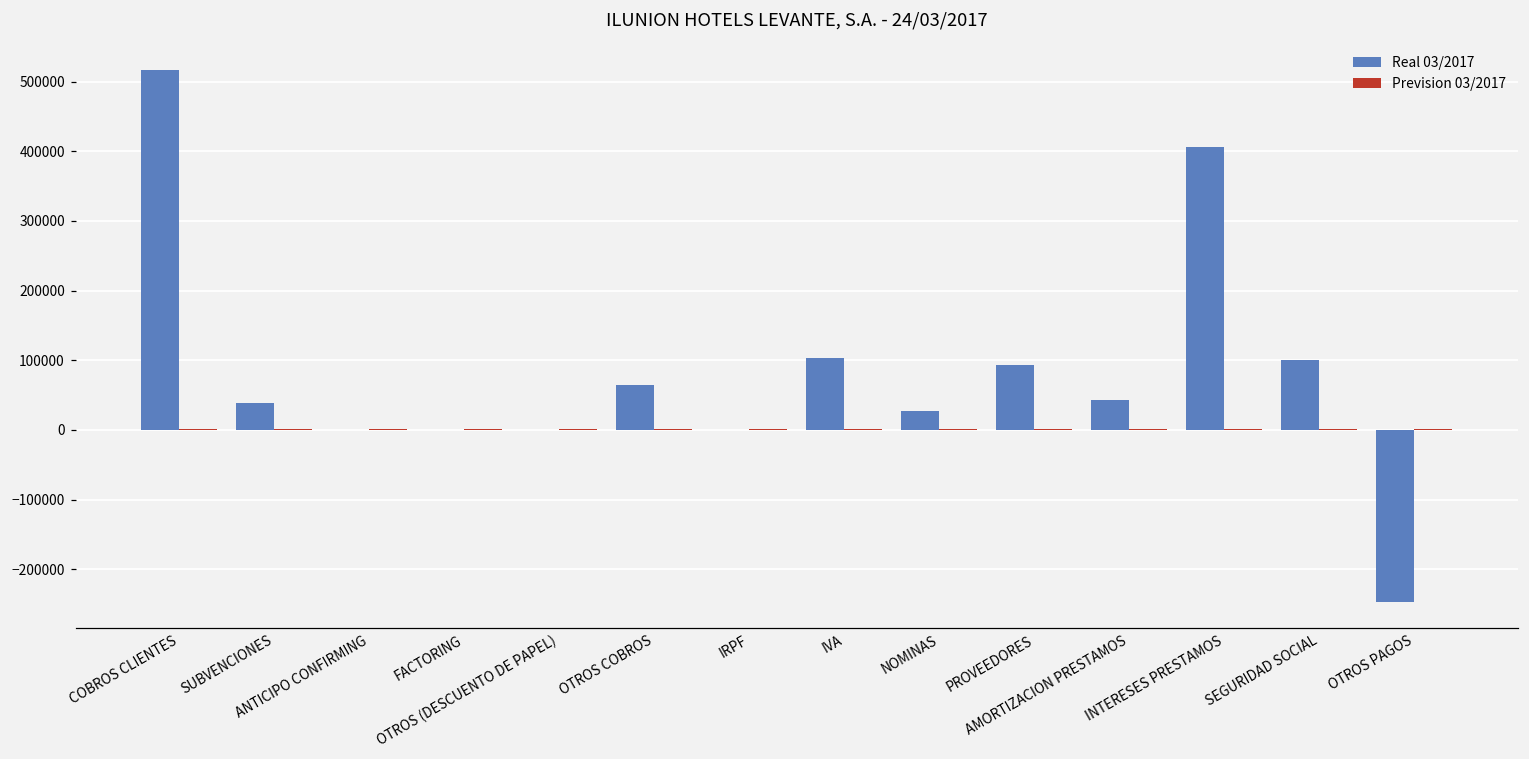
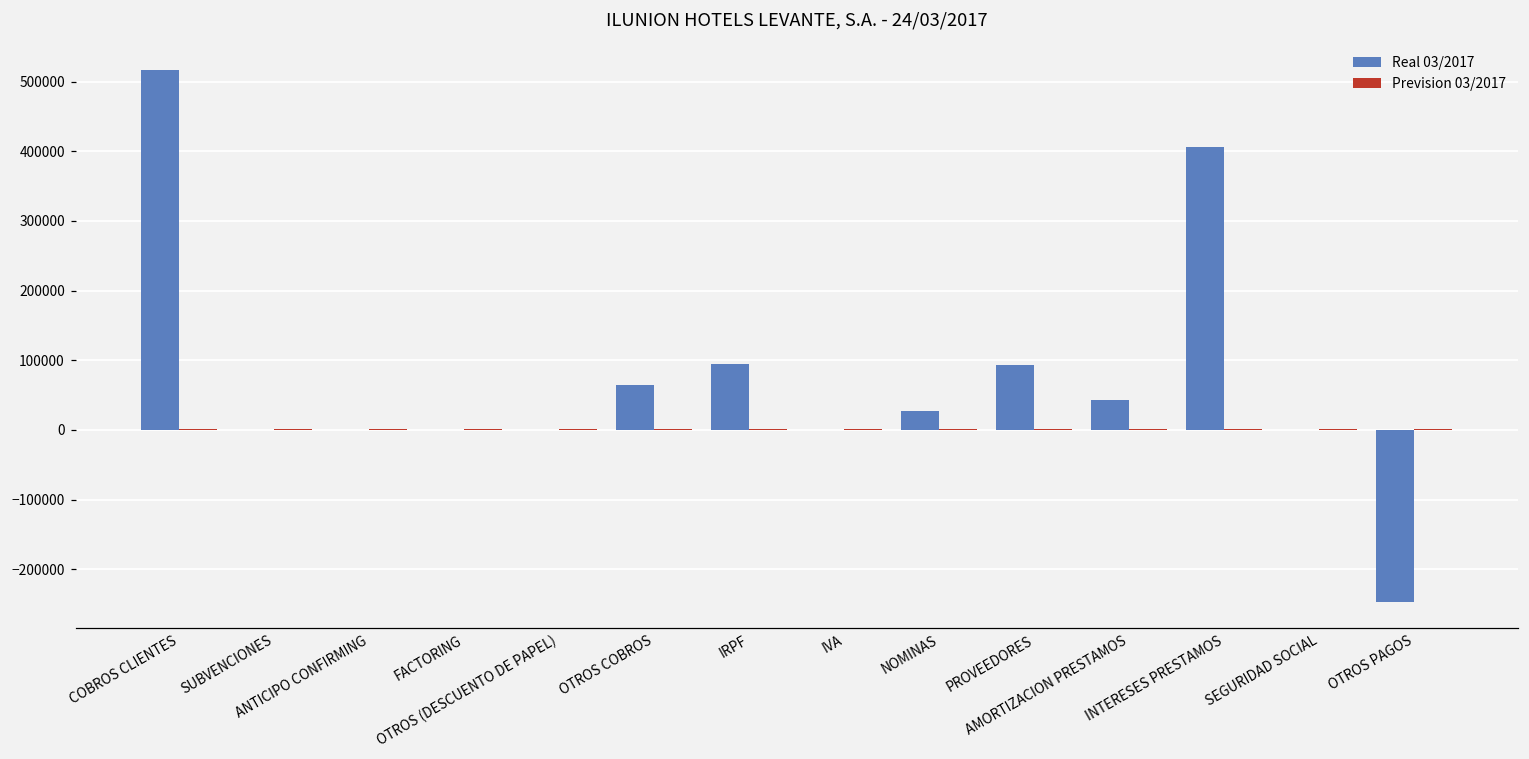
Real 03/2017, SUBVENCIONES: 40000 -> 0
Real 03/2017, IRPF: 0 -> 90000
Real 03/2017, IVA: 100000 -> 0
Real 03/2017, SEGURIDAD SOCIAL: 100000 -> 0
